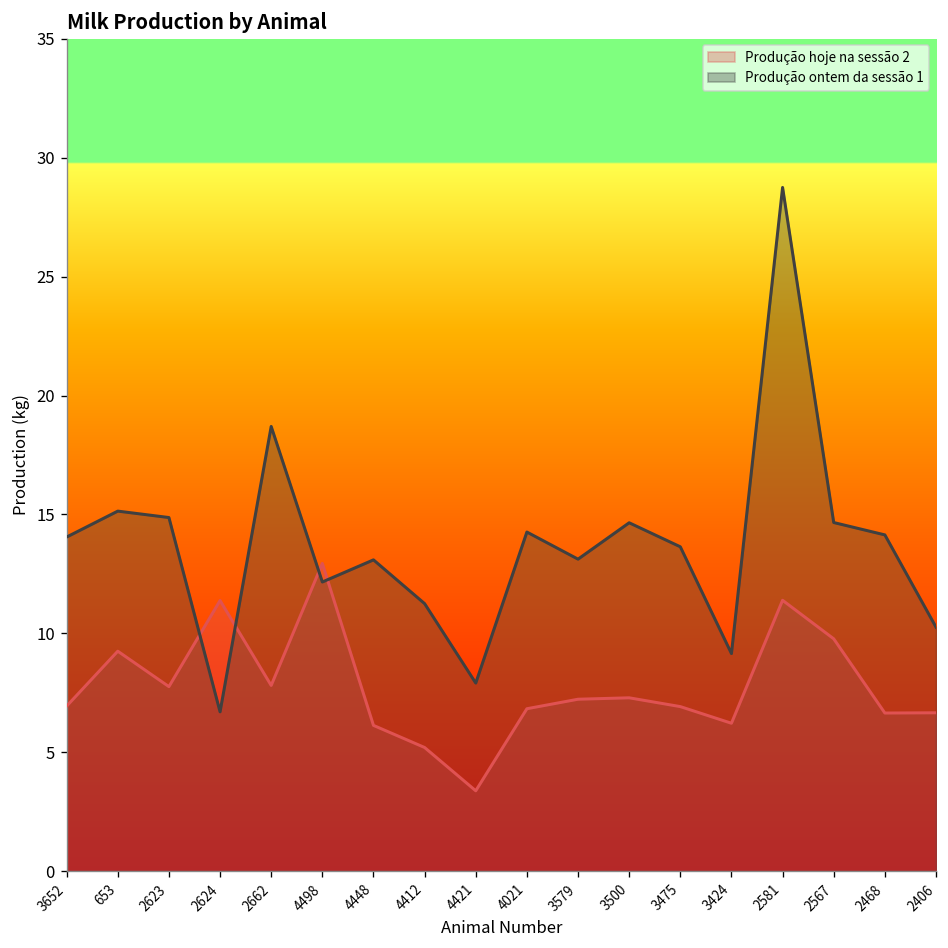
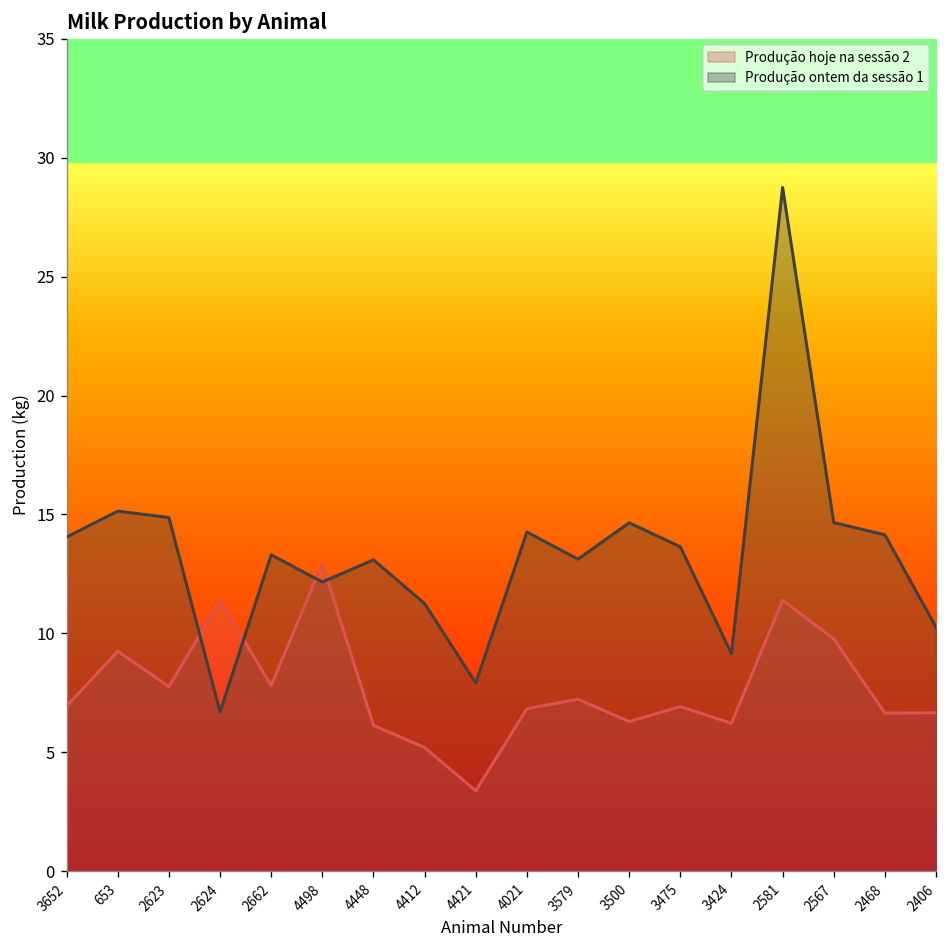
Produção ontem da sessão 1, 2662: 18.7 -> 13.3
Produção hoje na sessão 2, 3500: 7.3 -> 6.3
